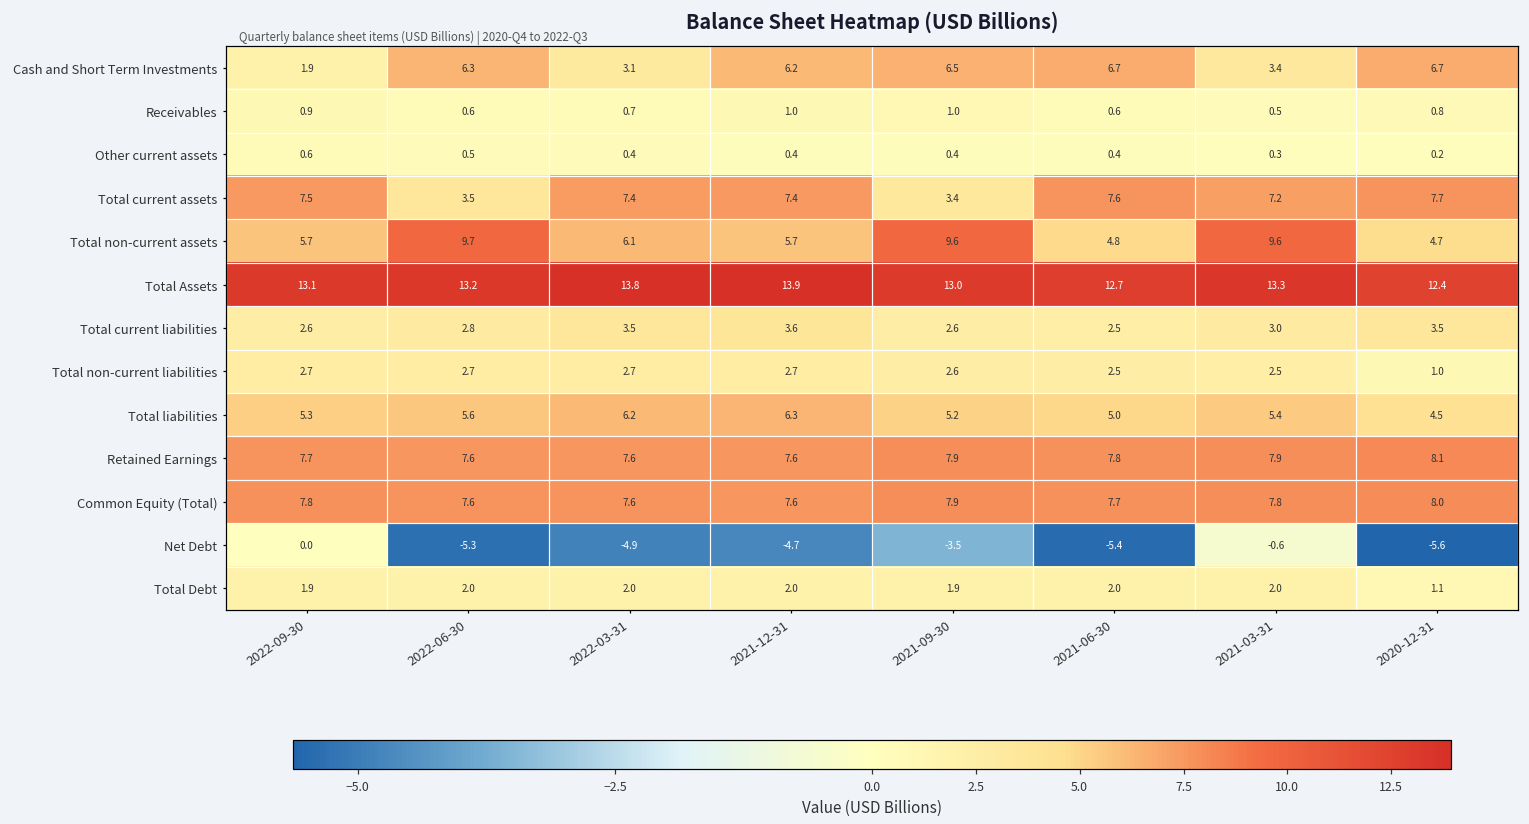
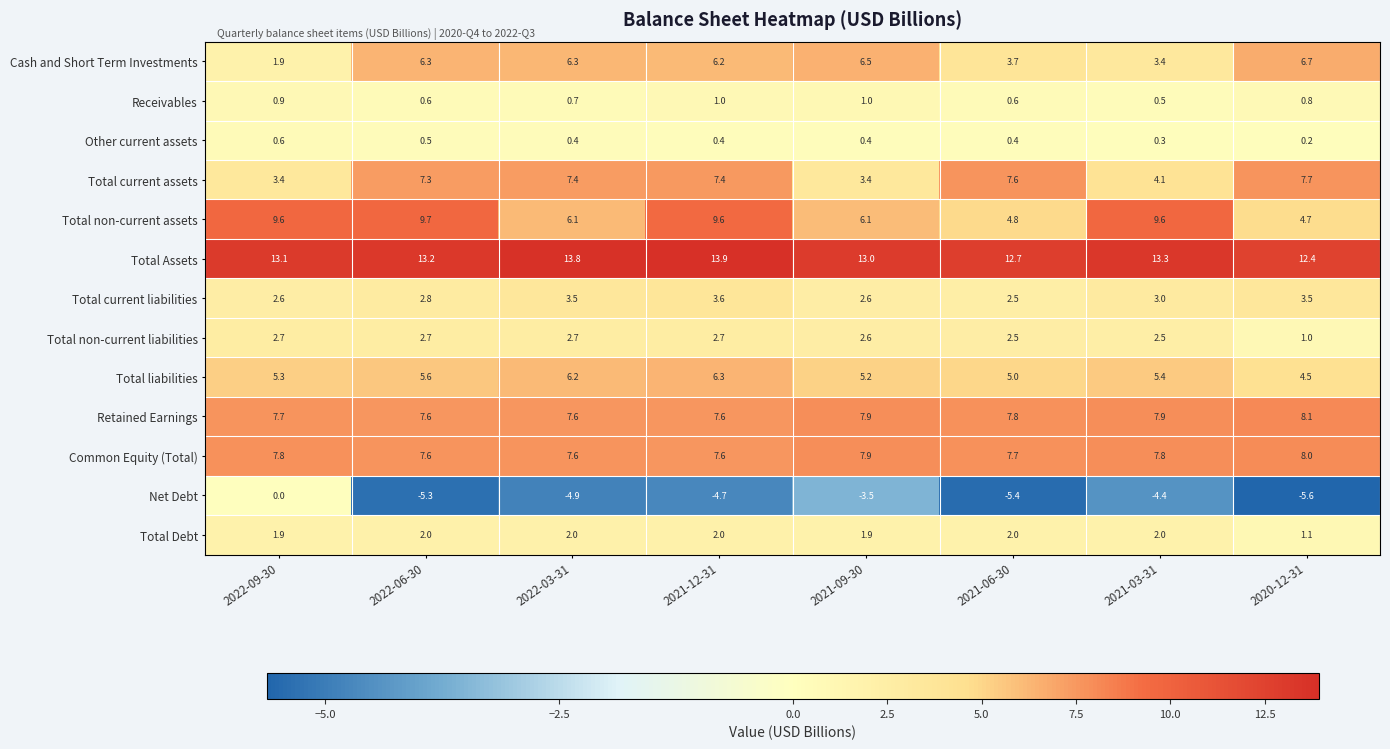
Cash and Short Term Investments, 2022-03-31: 3.1 -> 6.3
Cash and Short Term Investments, 2021-06-30: 6.7 -> 3.7
Total current assets, 2022-09-30: 7.5 -> 3.4
Total current assets, 2022-06-30: 3.5 -> 7.3
Total current assets, 2021-03-31: 7.2 -> 4.1
Total non-current assets, 2022-09-30: 5.7 -> 9.6
Total non-current assets, 2021-12-31: 5.7 -> 9.6
Total non-current assets, 2021-09-30: 9.6 -> 6.1
Net Debt, 2021-03-31: -0.6 -> -4.4
